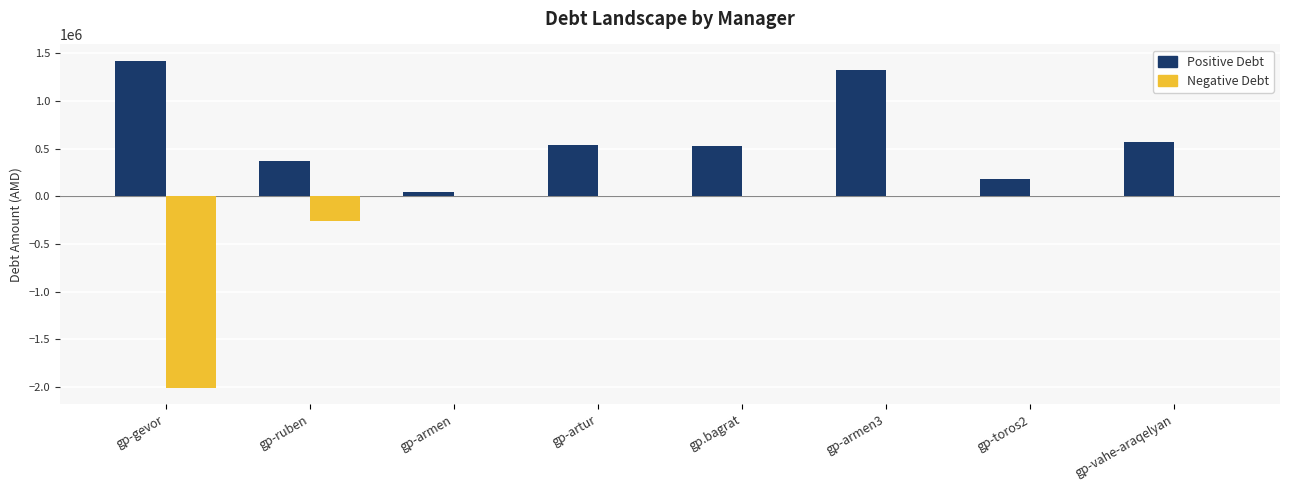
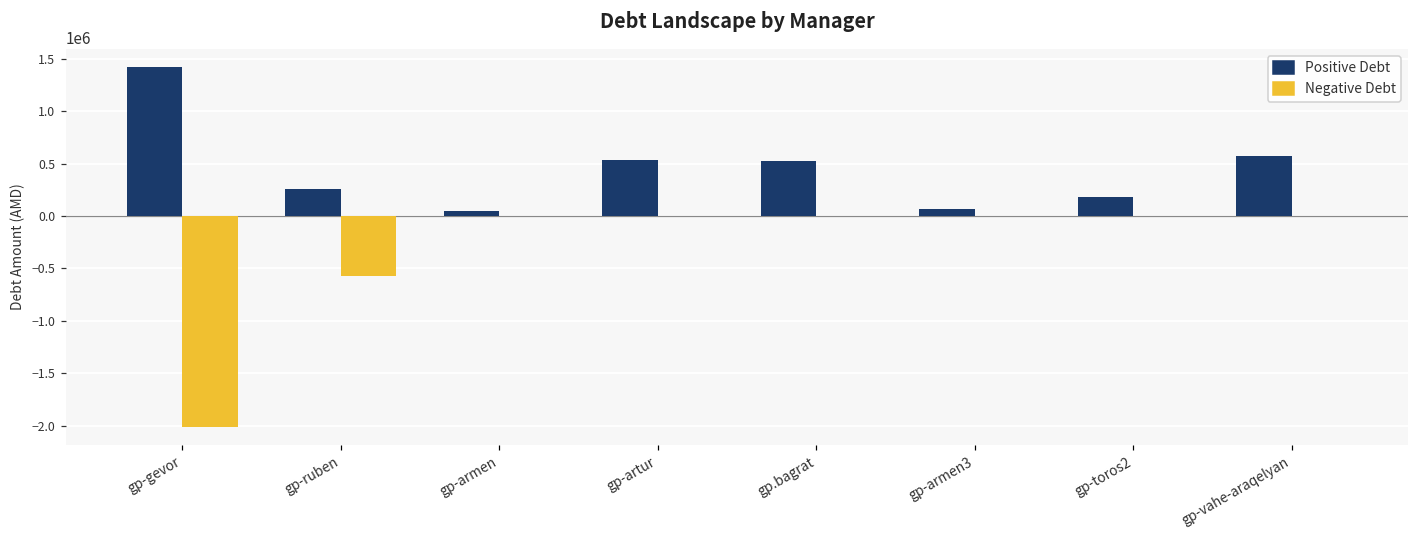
Positive Debt, gp-ruben: 400000 -> 300000
Negative Debt, gp-ruben: -300000 -> -600000
Positive Debt, gp-armen3: 1300000 -> 100000
